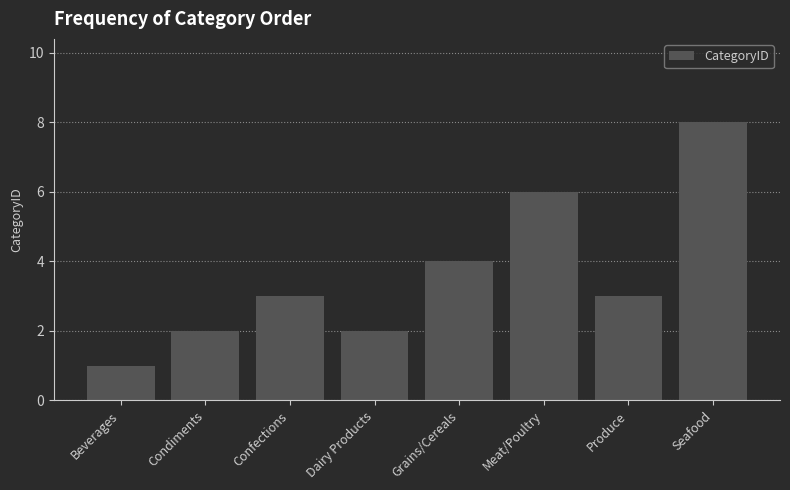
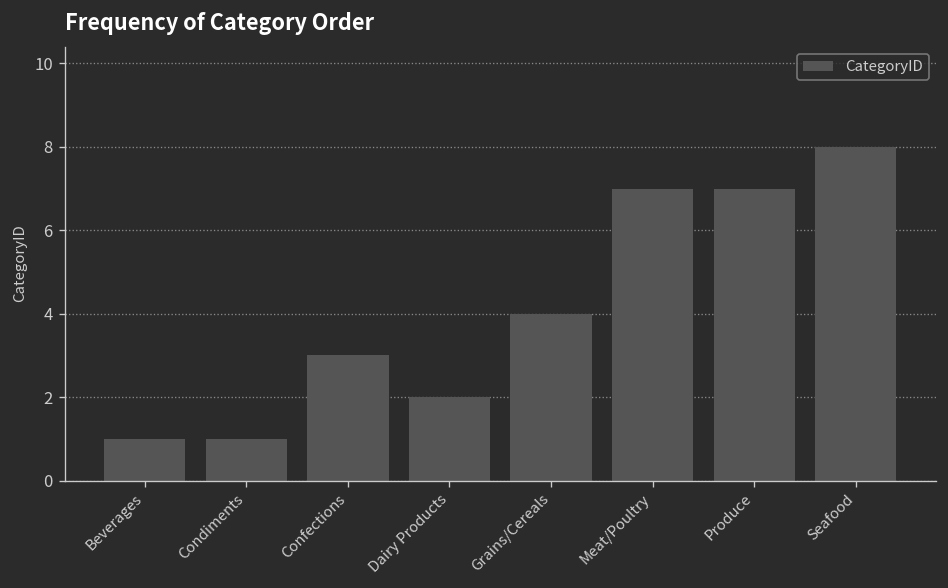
Condiments: 2 -> 1
Meat/Poultry: 6 -> 7
Produce: 3 -> 7
